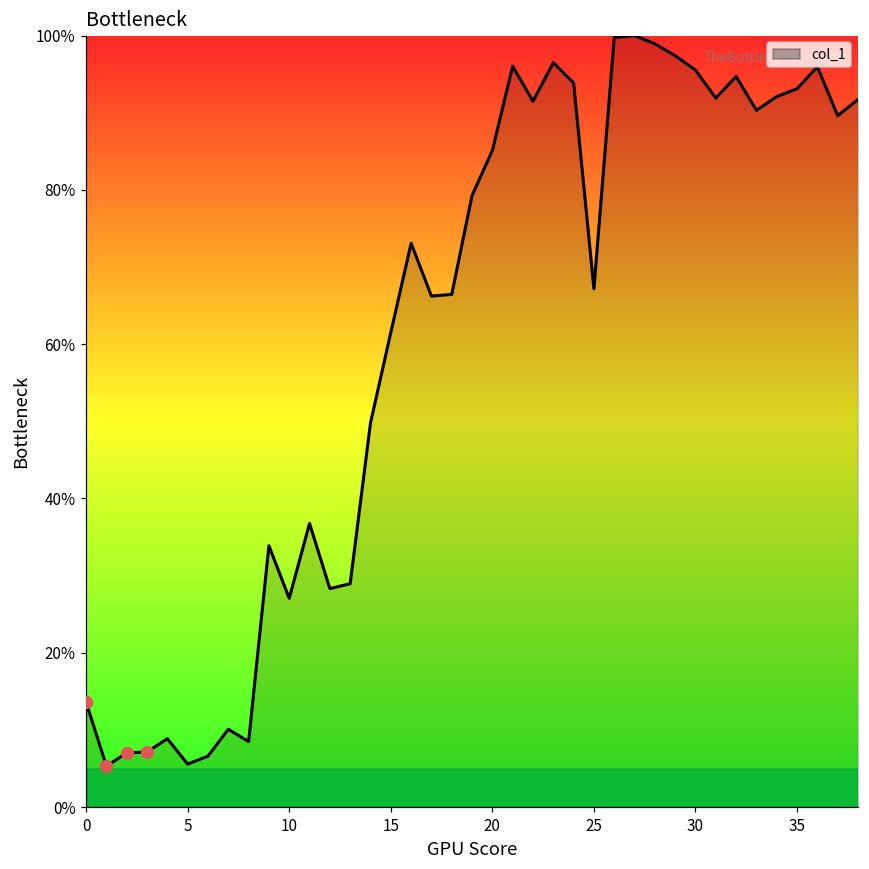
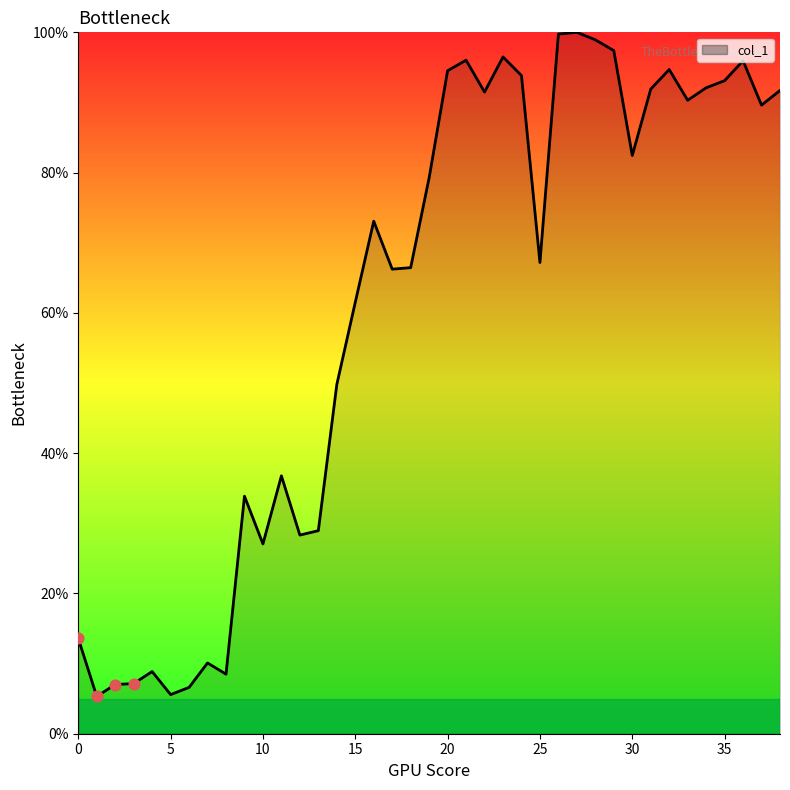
col_1, 20: 85% -> 95%
col_1, 30: 96% -> 82%
